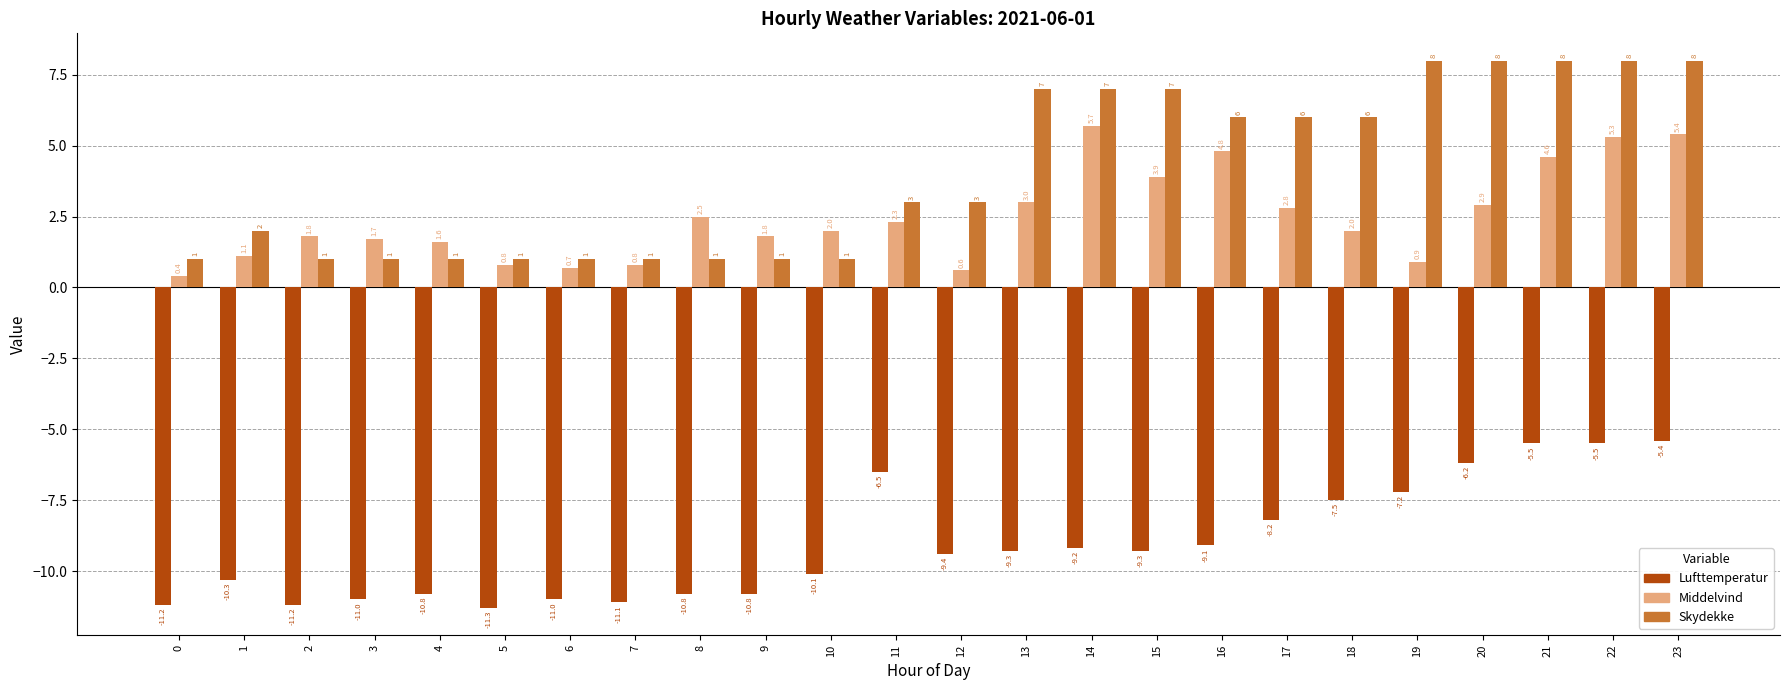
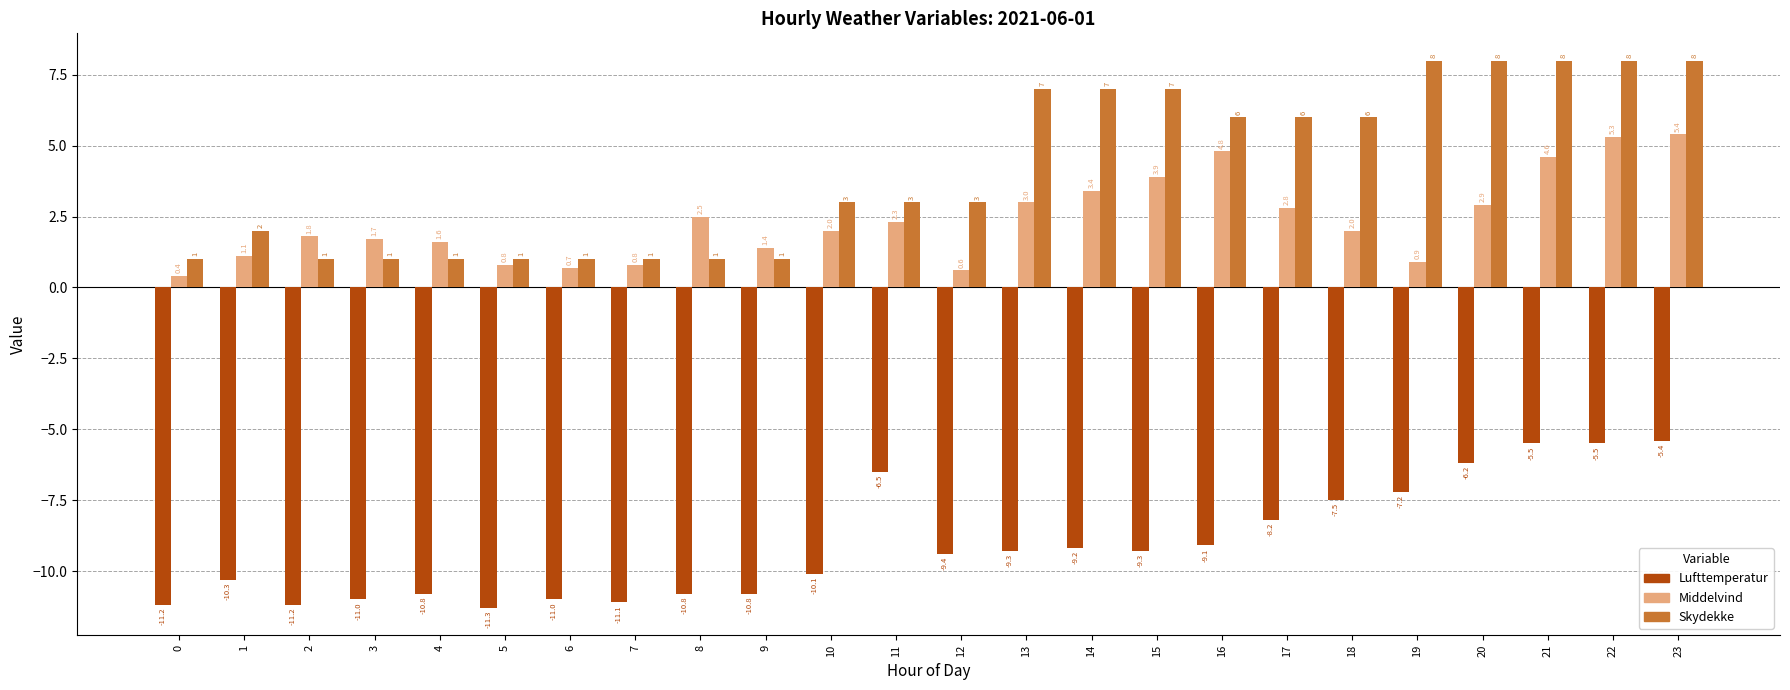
Middelvind, 9: 1.8 -> 1.4
Skydekke, 10: 1 -> 3
Middelvind, 14: 5.7 -> 3.4
